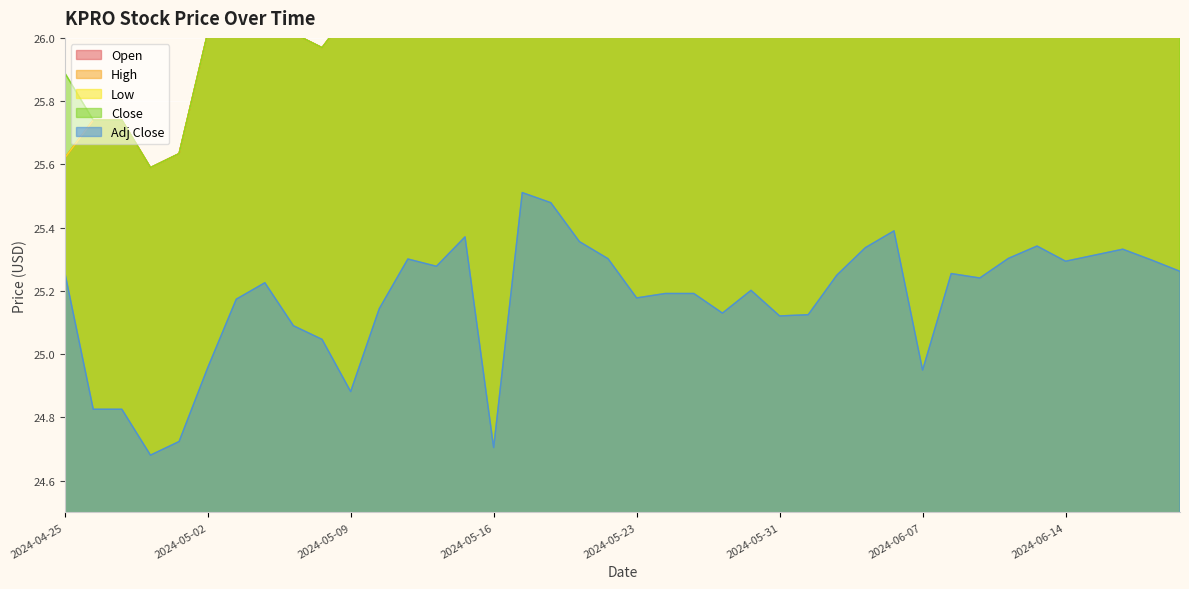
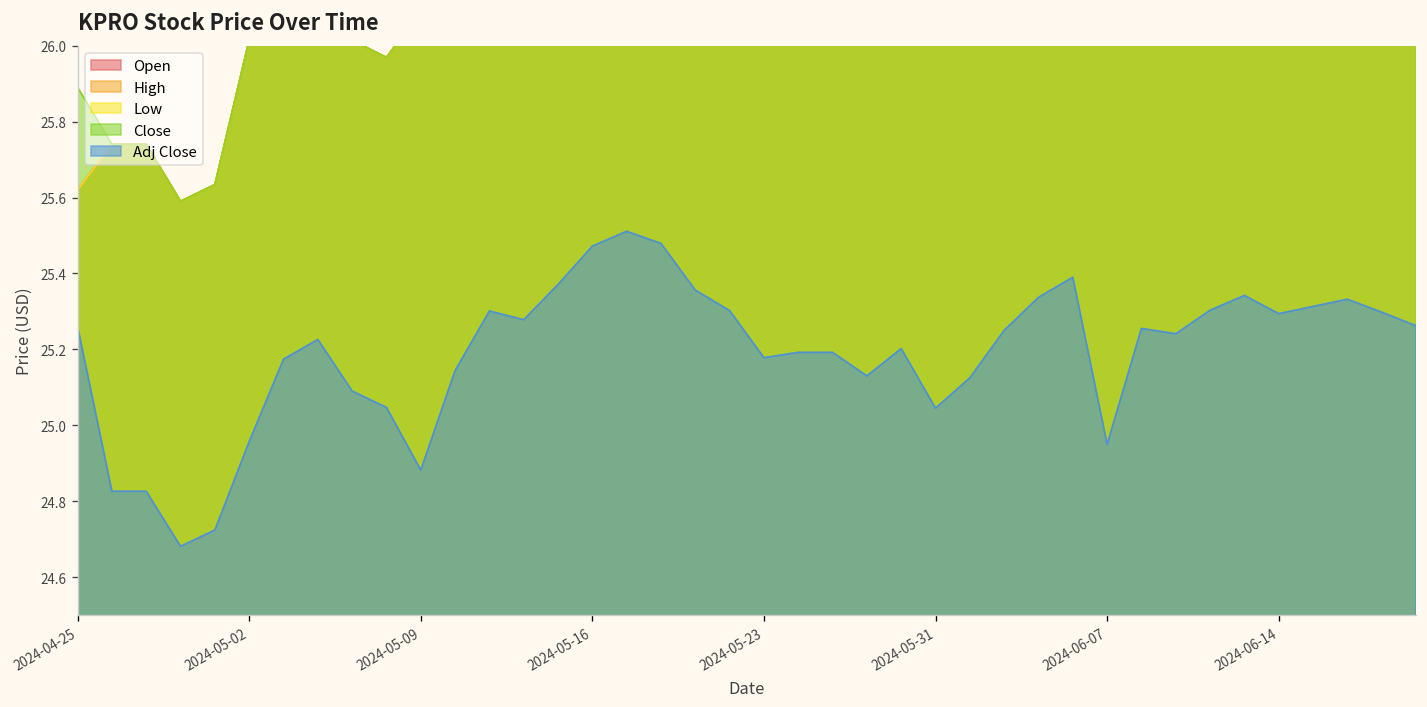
Adj Close, 2024-05-16: 24.71 -> 25.47
Adj Close, 2024-05-31: 25.12 -> 25.05
